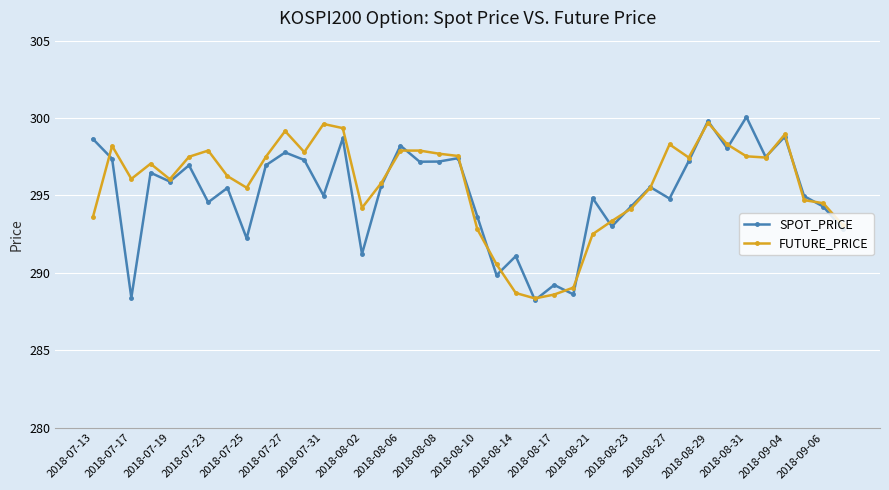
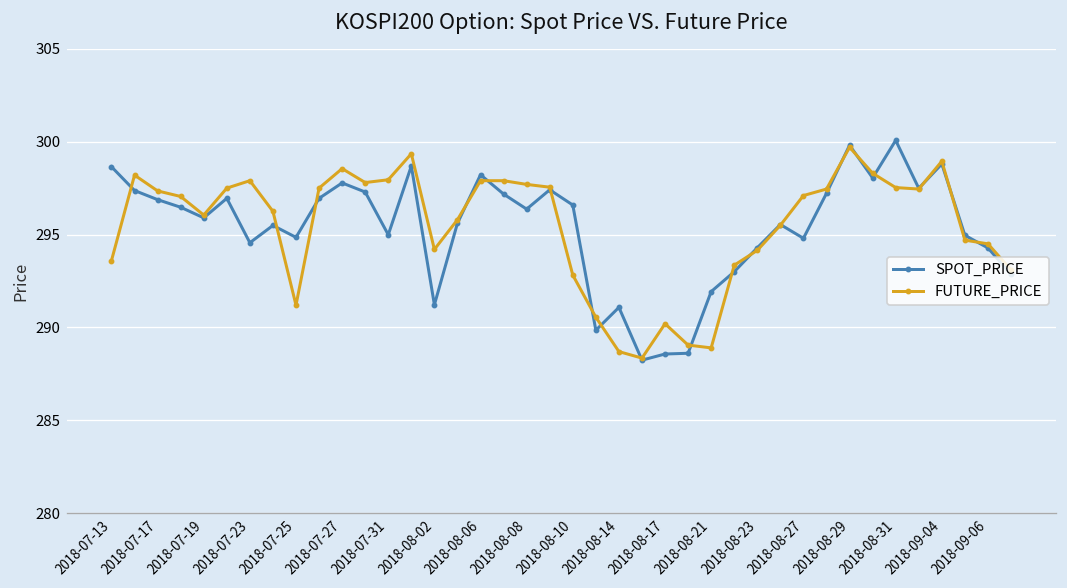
SPOT_PRICE, 2018-07-17: 288.4 -> 296.9
FUTURE_PRICE, 2018-07-17: 296.1 -> 297.4
SPOT_PRICE, 2018-07-25: 292.2 -> 294.9
FUTURE_PRICE, 2018-07-25: 295.5 -> 291.2
FUTURE_PRICE, 2018-07-27: 299.2 -> 298.6
FUTURE_PRICE, 2018-07-31: 299.6 -> 298.0
SPOT_PRICE, 2018-08-08: 297.2 -> 296.4
SPOT_PRICE, 2018-08-10: 293.6 -> 296.6
SPOT_PRICE, 2018-08-17: 289.2 -> 288.6
FUTURE_PRICE, 2018-08-17: 288.6 -> 290.2
SPOT_PRICE, 2018-08-21: 294.8 -> 291.9
FUTURE_PRICE, 2018-08-21: 292.5 -> 288.9
FUTURE_PRICE, 2018-08-27: 298.3 -> 297.1
